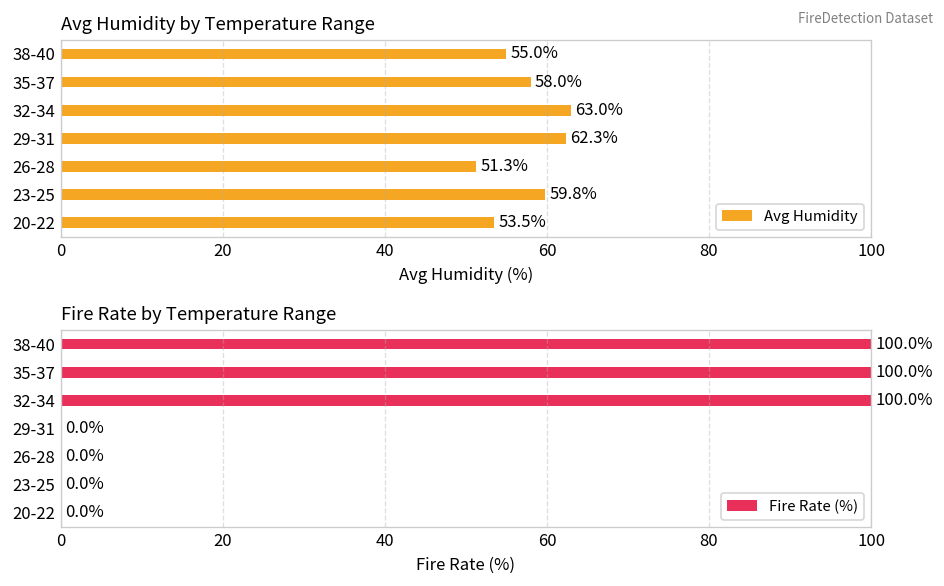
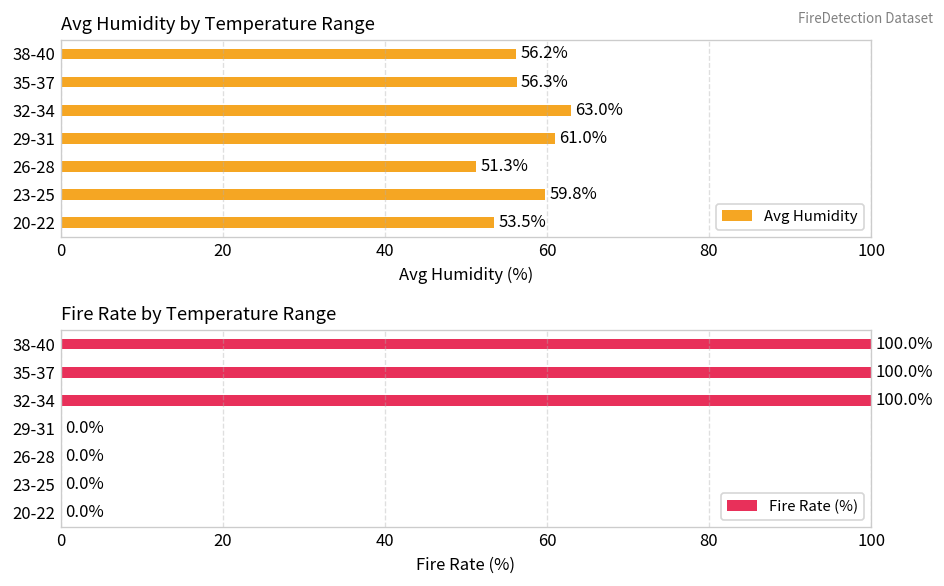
Avg Humidity by Temperature Range, 38-40: 55.0% -> 56.2%
Avg Humidity by Temperature Range, 35-37: 58.0% -> 56.3%
Avg Humidity by Temperature Range, 29-31: 62.3% -> 61.0%
